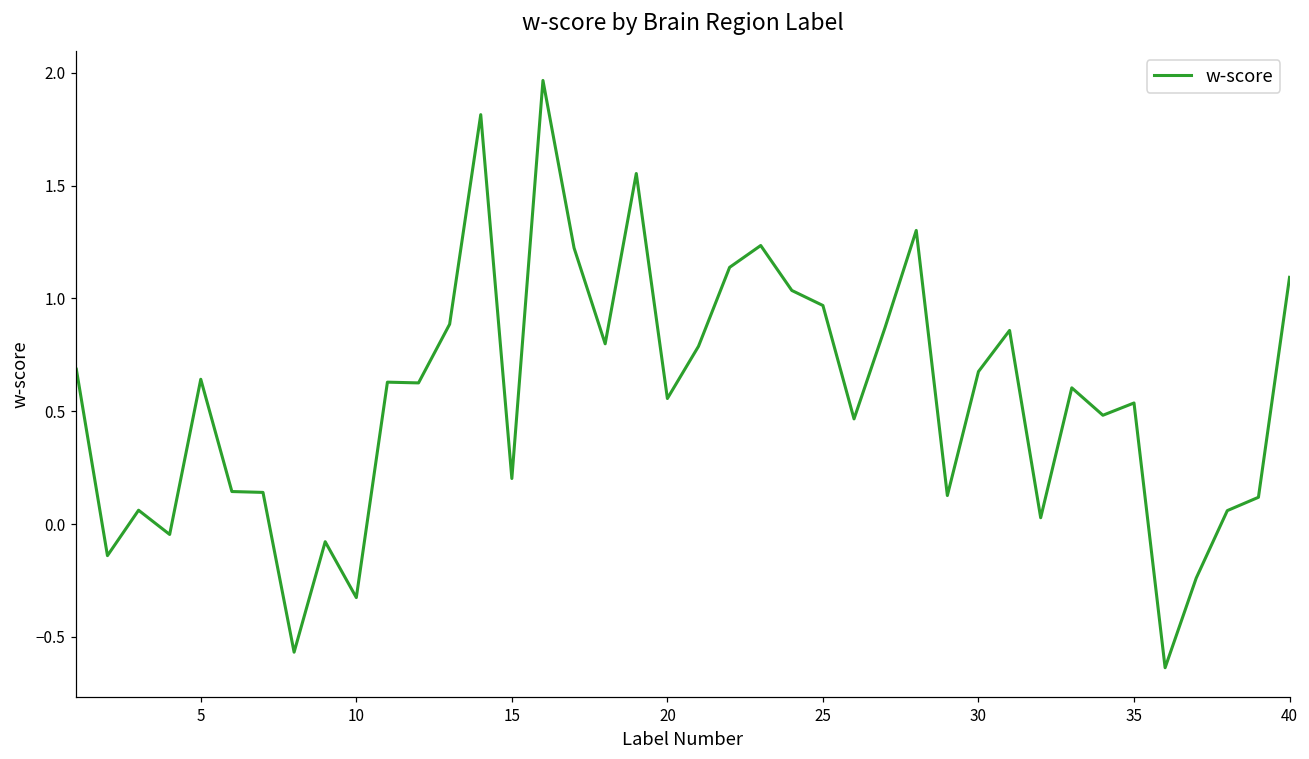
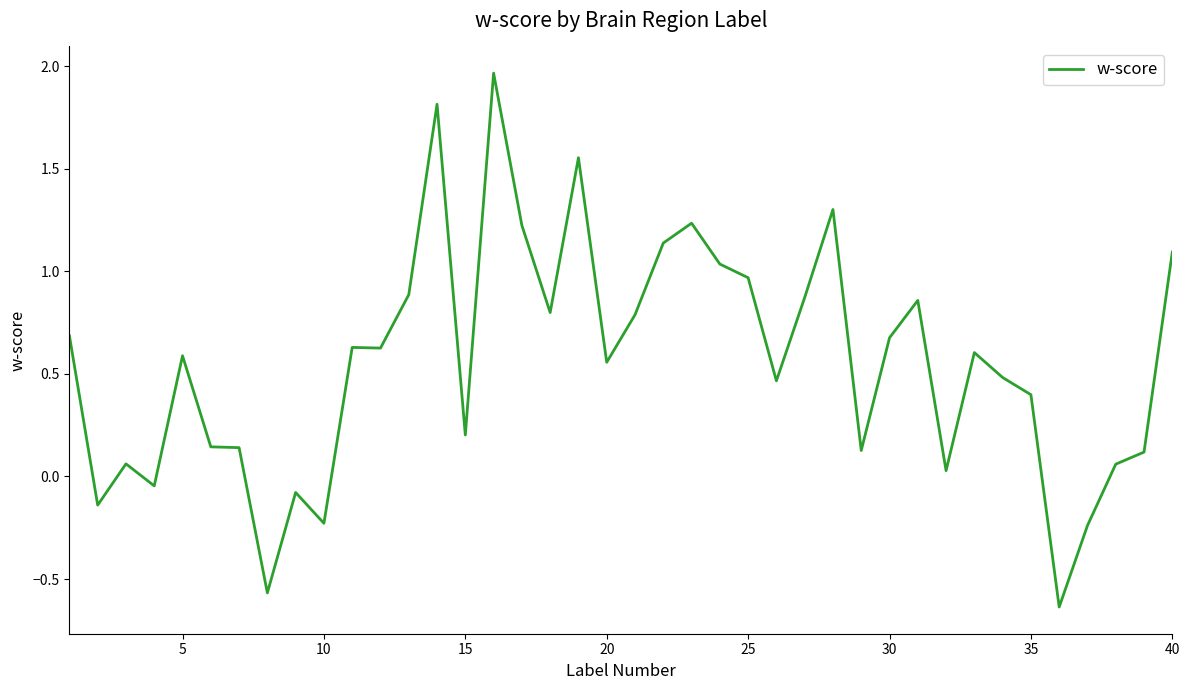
5: 0.64 -> 0.59
10: -0.33 -> -0.23
35: 0.54 -> 0.40
